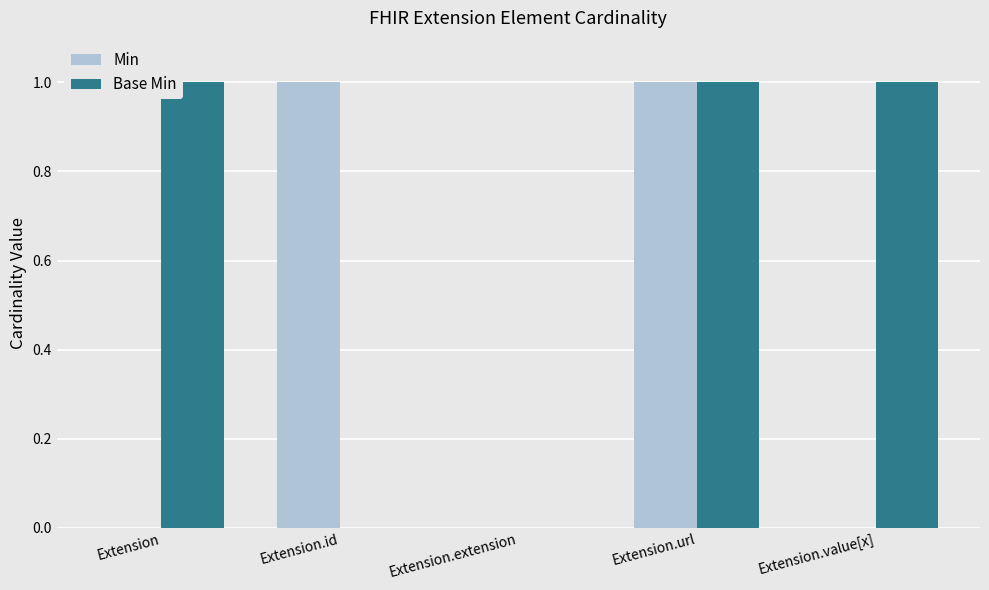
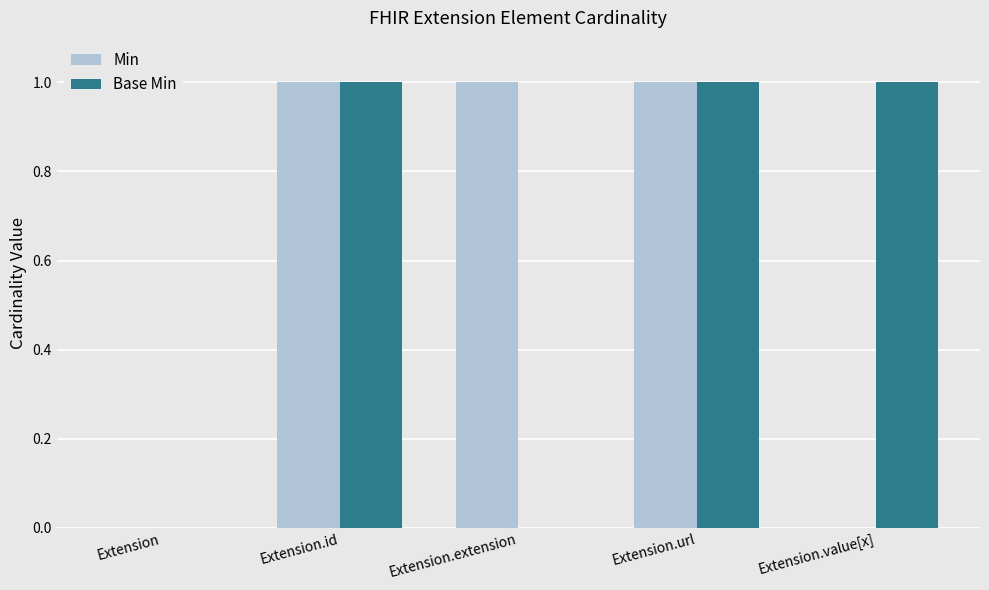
Base Min, Extension: 1 -> 0
Base Min, Extension.id: 0 -> 1
Min, Extension.extension: 0 -> 1
